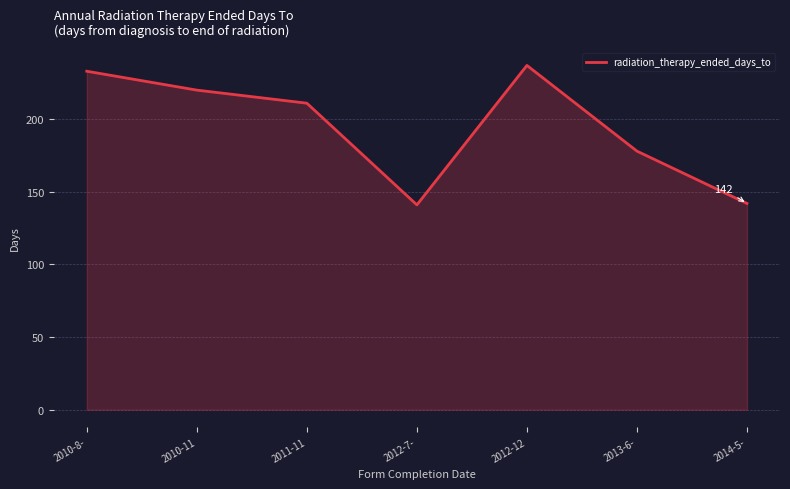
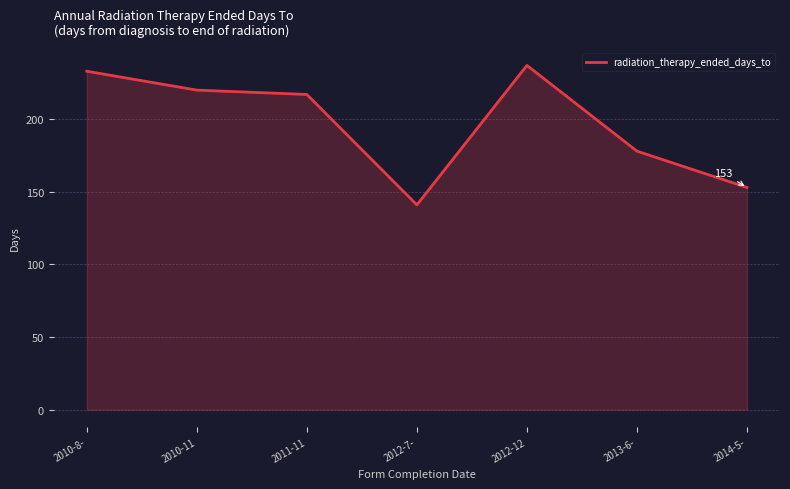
2011-11: 211 -> 217
2014-5-: 142 -> 153
